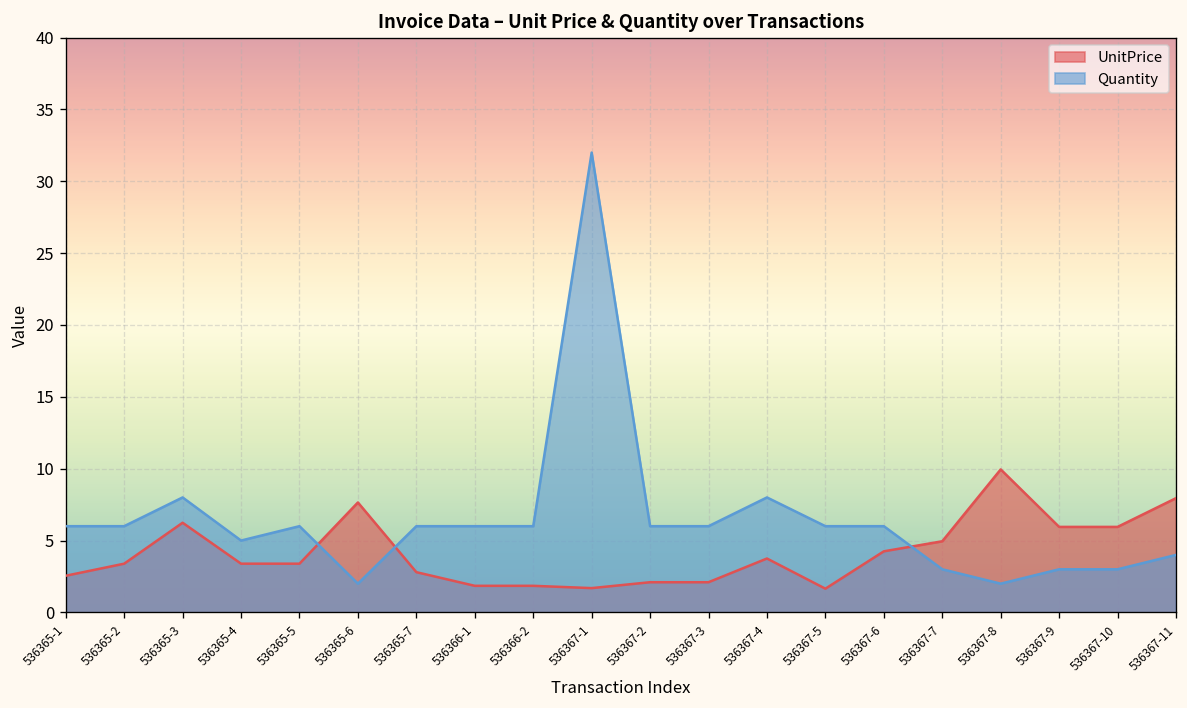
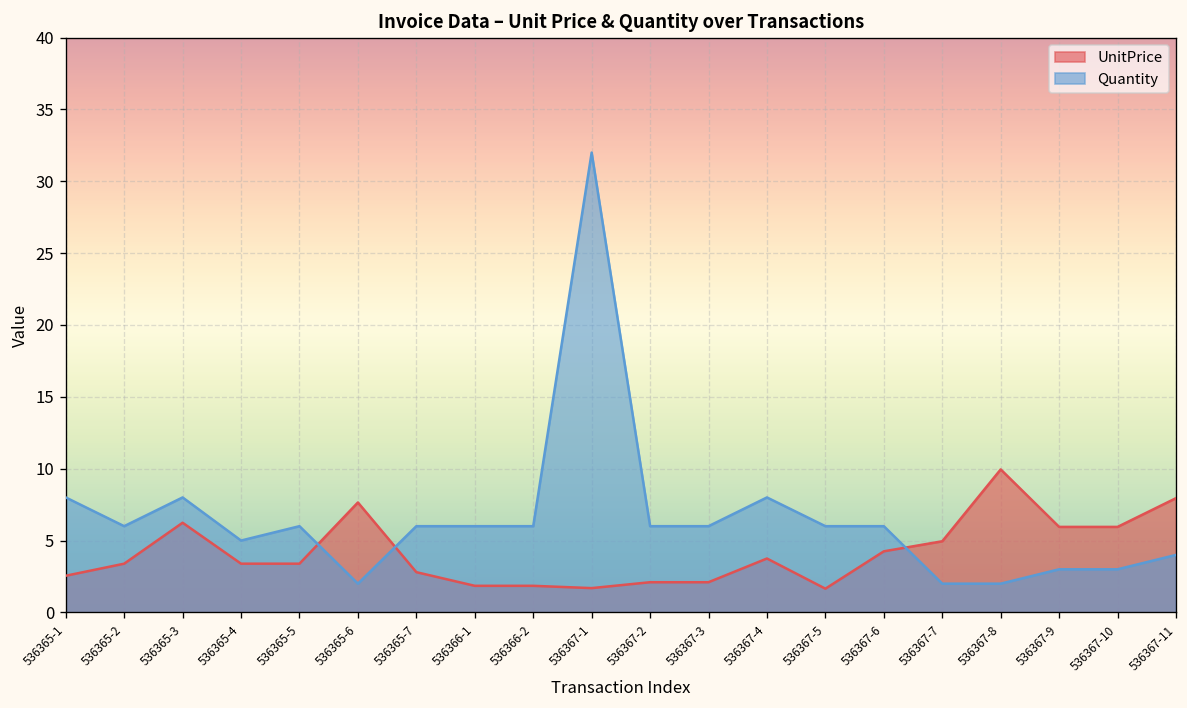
Quantity, 536365-1: 6 -> 8
Quantity, 536367-7: 3 -> 2
